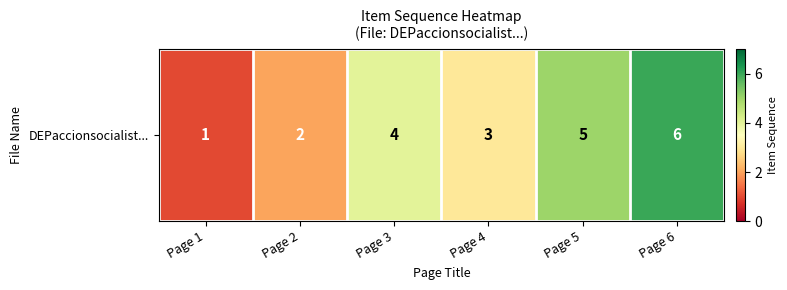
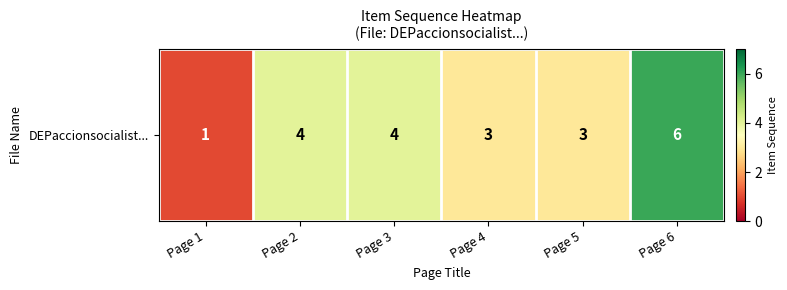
DEPaccionsocialist..., Page 2: 2 -> 4
DEPaccionsocialist..., Page 5: 5 -> 3
